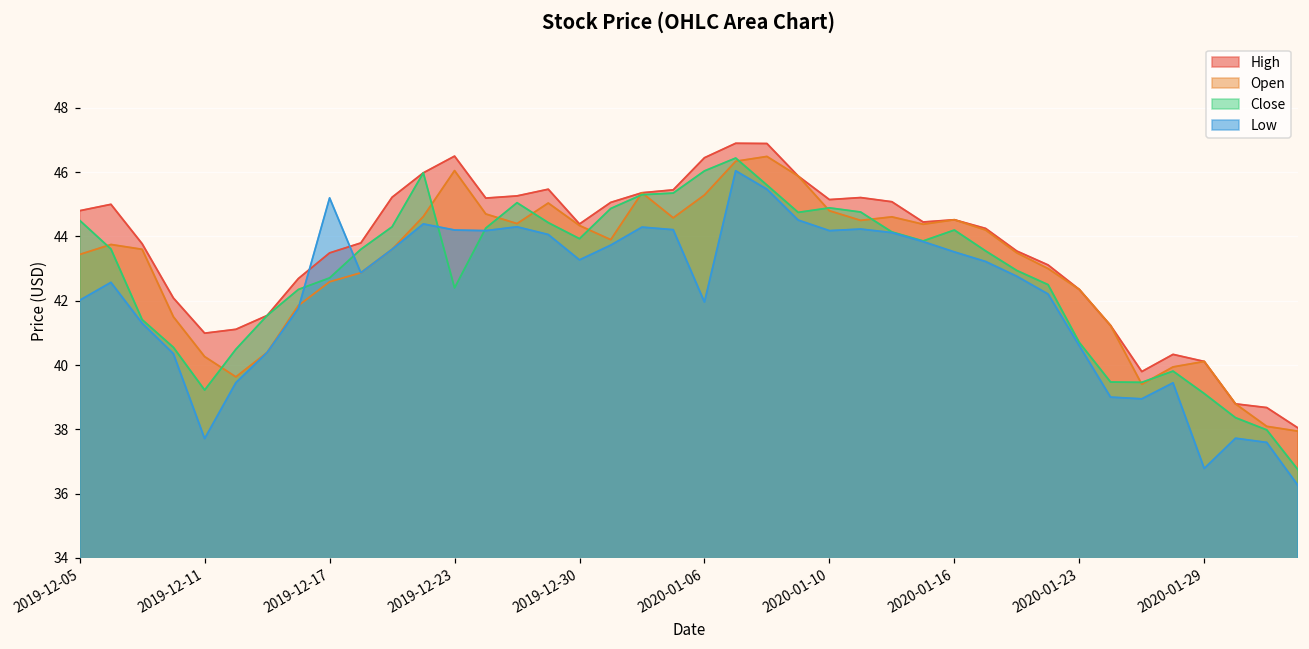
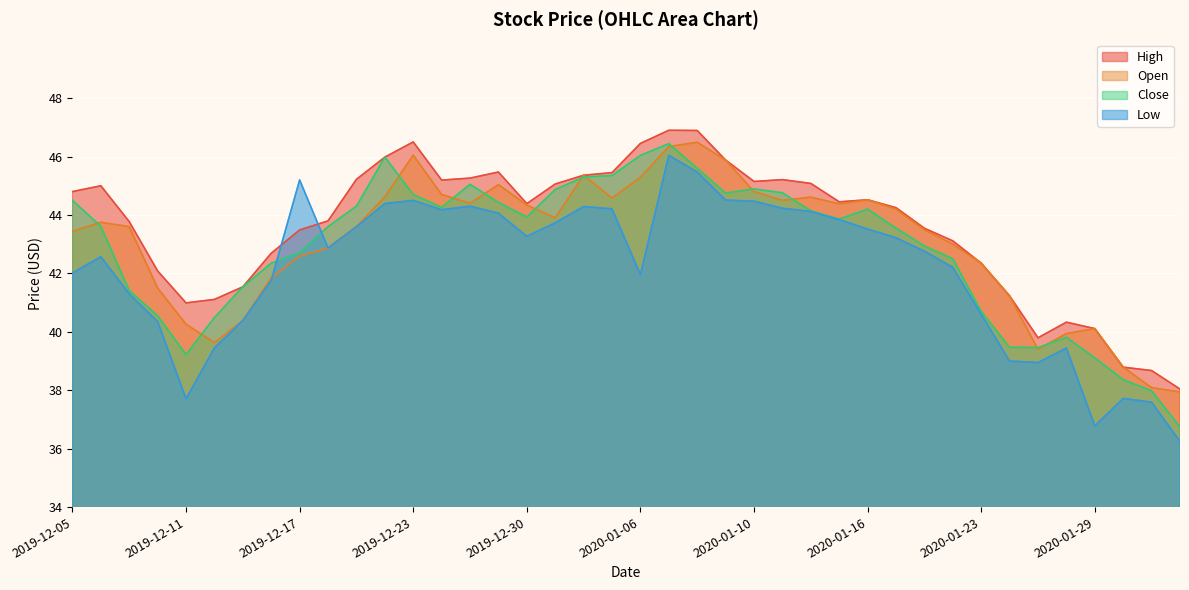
Close, 2019-12-23: 42.4 -> 44.7
Low, 2019-12-23: 44.2 -> 44.5
Low, 2020-01-10: 44.2 -> 44.5
